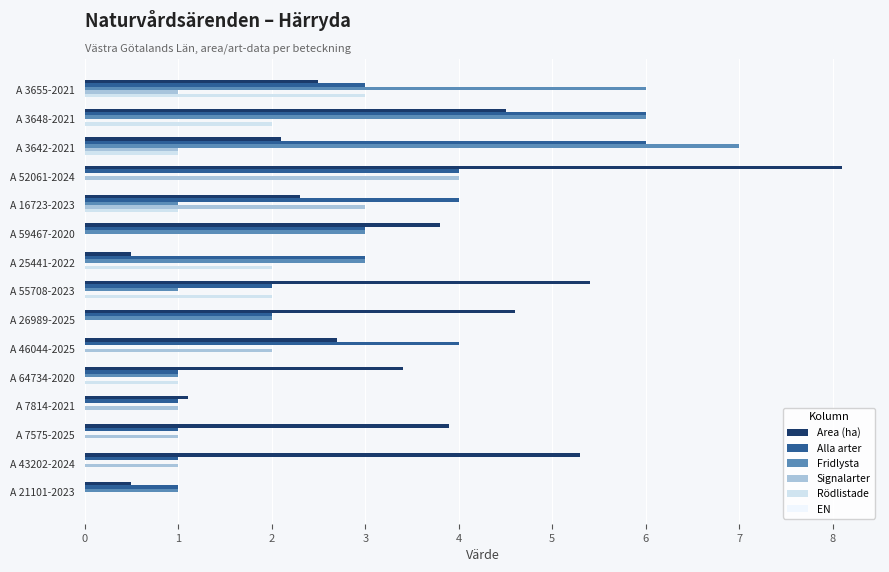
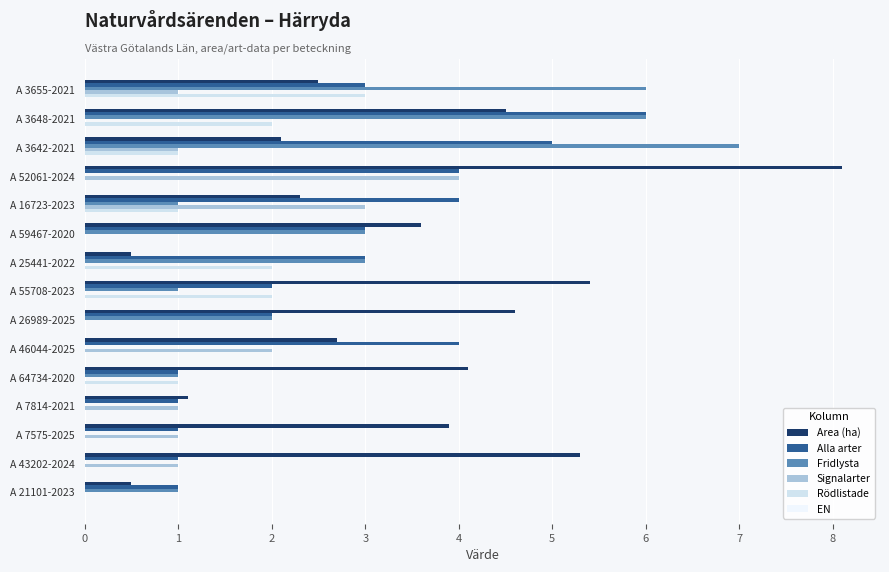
Alla arter, A 3642-2021: 6 -> 5
Area (ha), A 59467-2020: 3.8 -> 3.6
Area (ha), A 64734-2020: 3.4 -> 4.1
